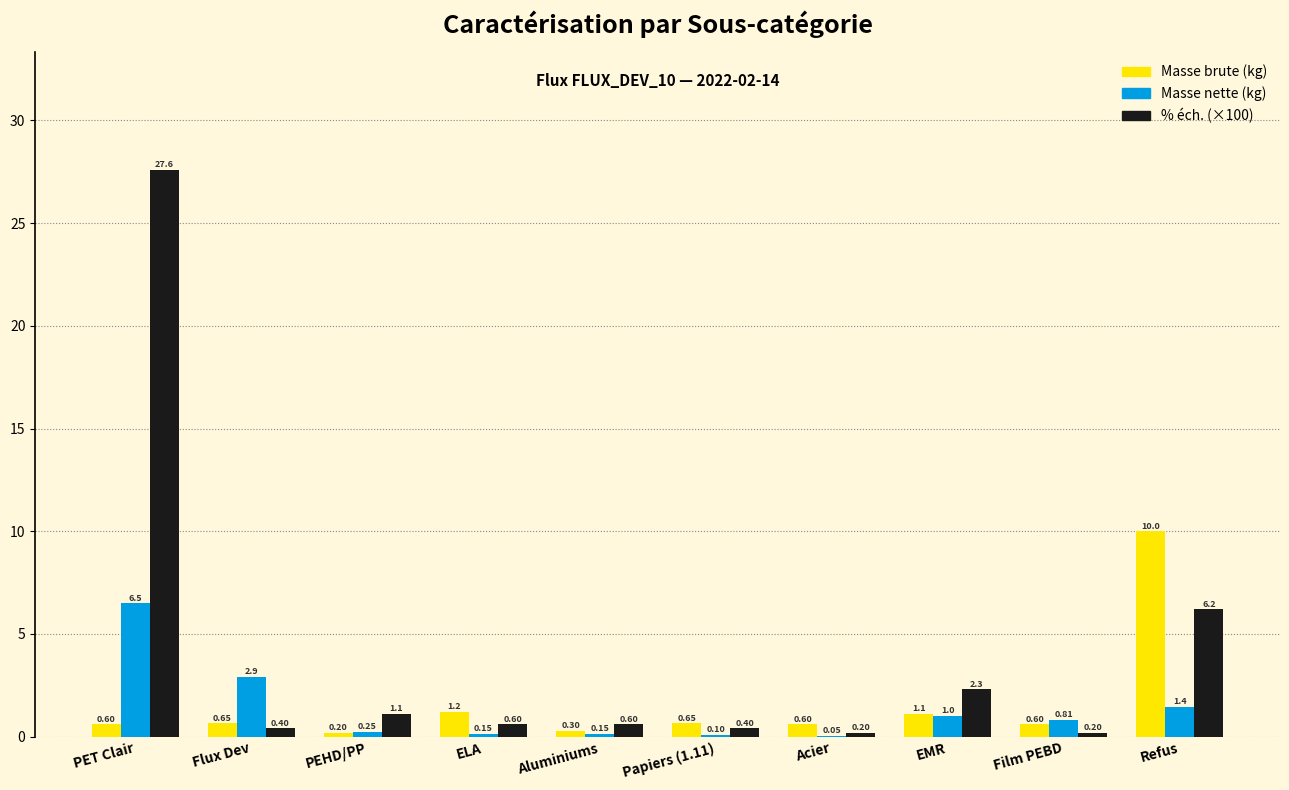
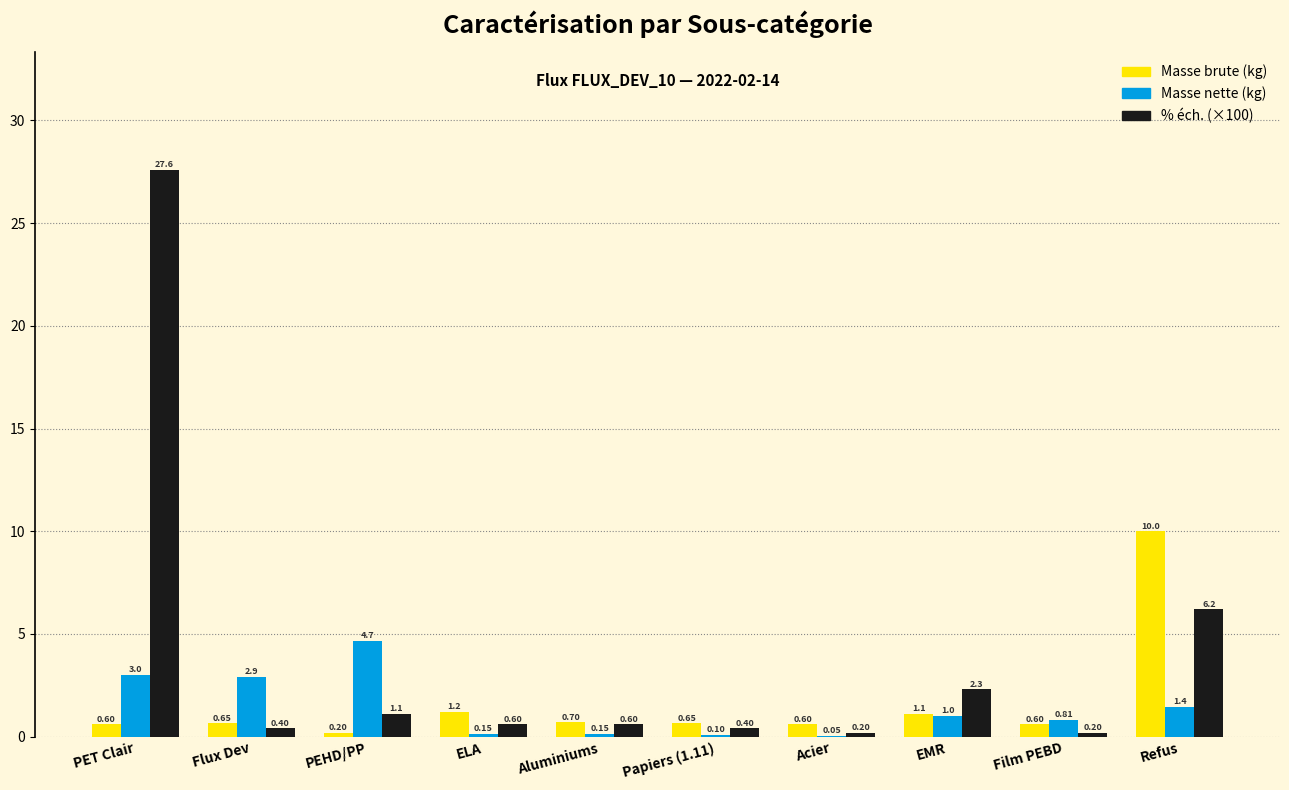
Masse nette (kg), PET Clair: 6.5 -> 3.0
Masse nette (kg), PEHD/PP: 0.25 -> 4.7
Masse brute (kg), Aluminiums: 0.30 -> 0.70
